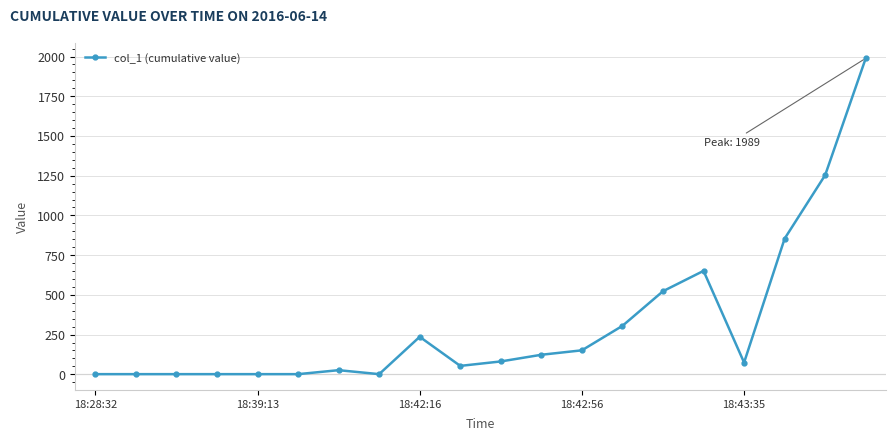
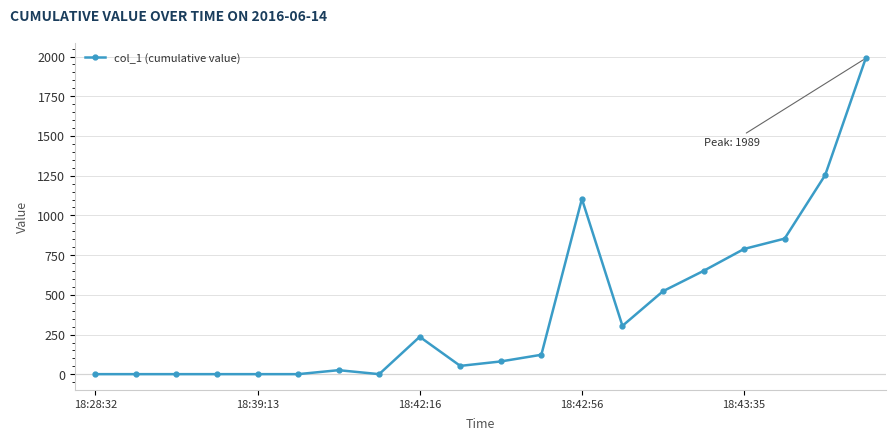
18:42:56: 150 -> 1100
18:43:35: 70 -> 790
